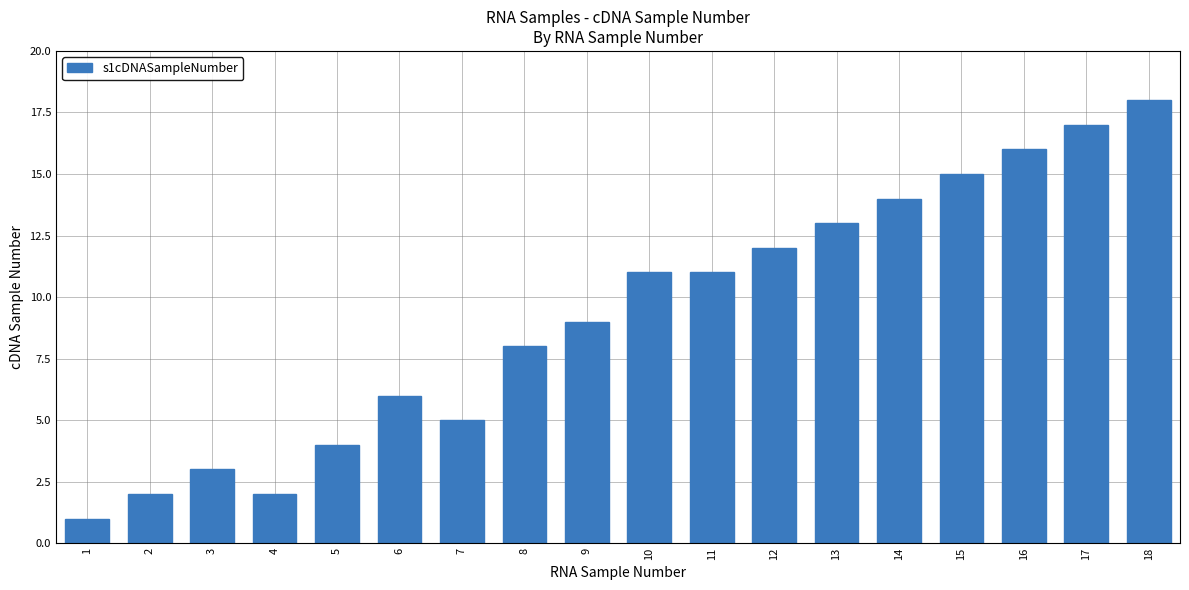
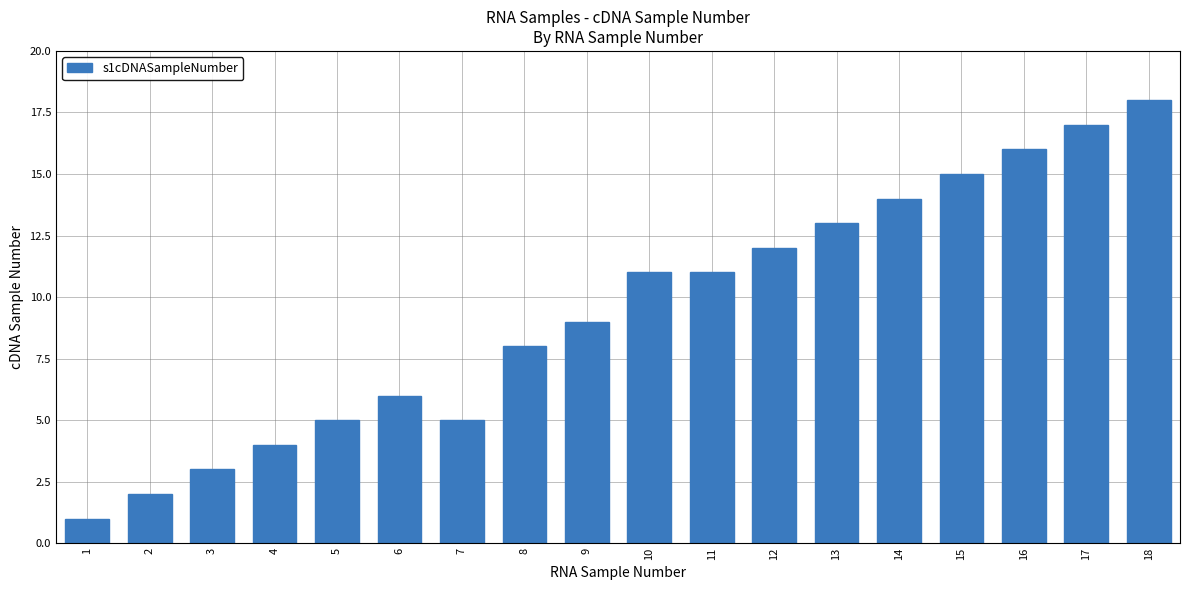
4: 2 -> 4
5: 4 -> 5
